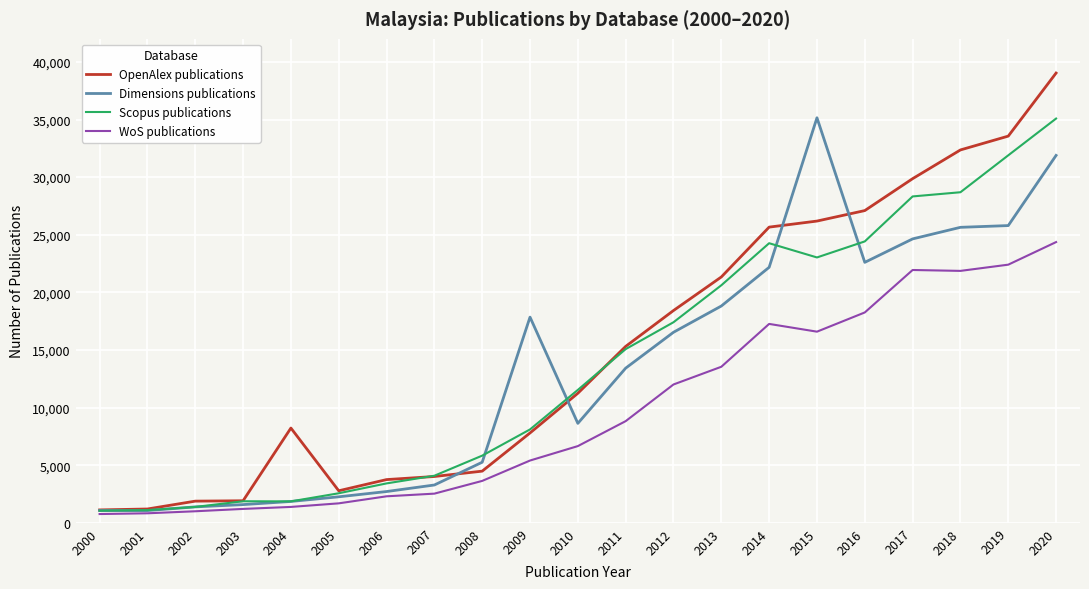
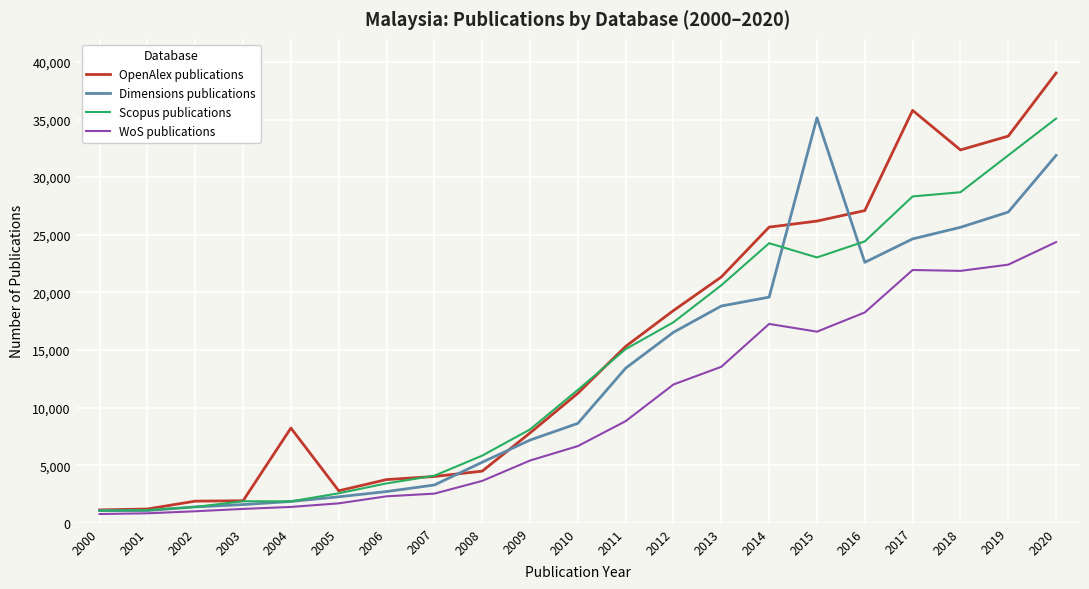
Dimensions publications, 2009: 17,900 -> 7,200
Dimensions publications, 2014: 22,200 -> 19,600
OpenAlex publications, 2017: 29,900 -> 35,800
Dimensions publications, 2019: 25,800 -> 27,000
